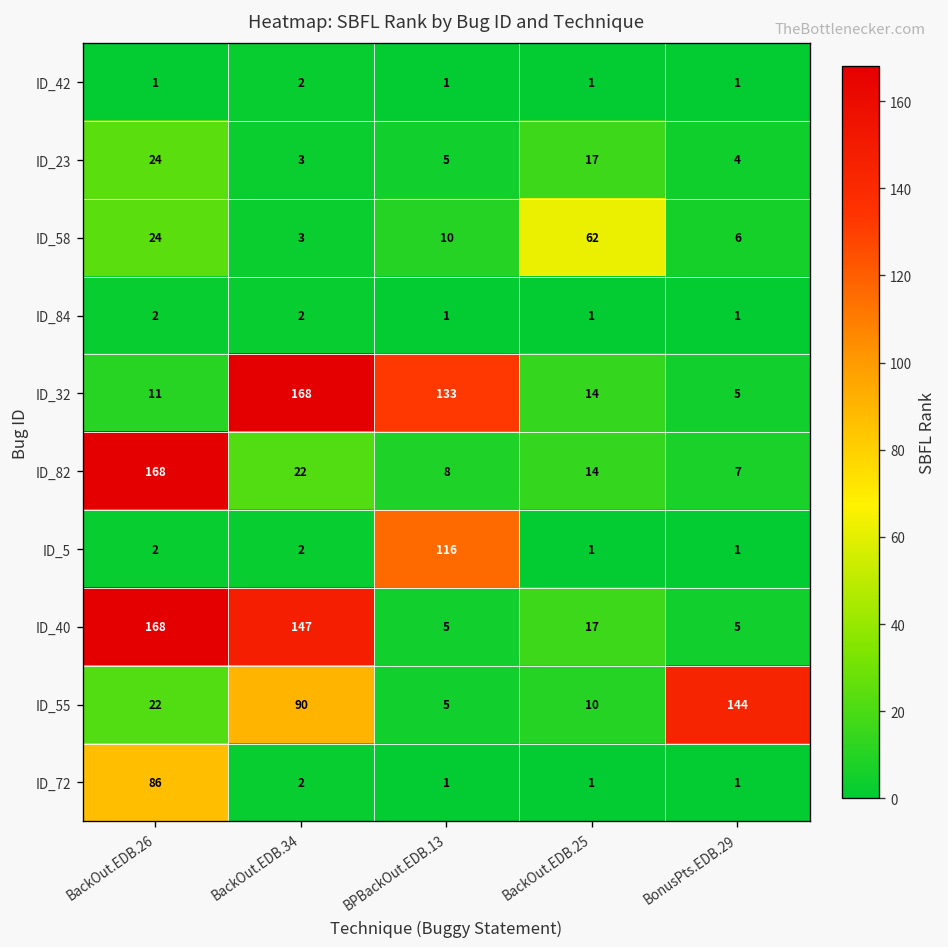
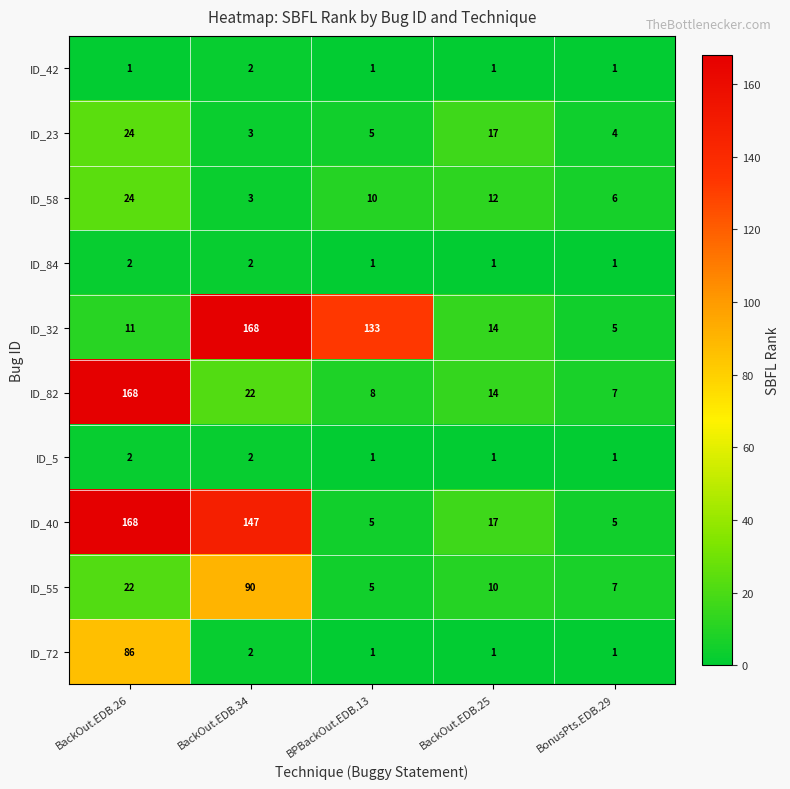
ID_58, BackOut.EDB.25: 62 -> 12
ID_5, BPBackOut.EDB.13: 116 -> 1
ID_55, BonusPts.EDB.29: 144 -> 7
